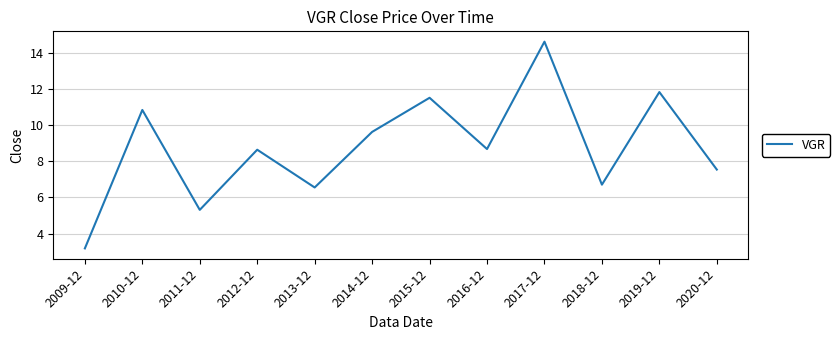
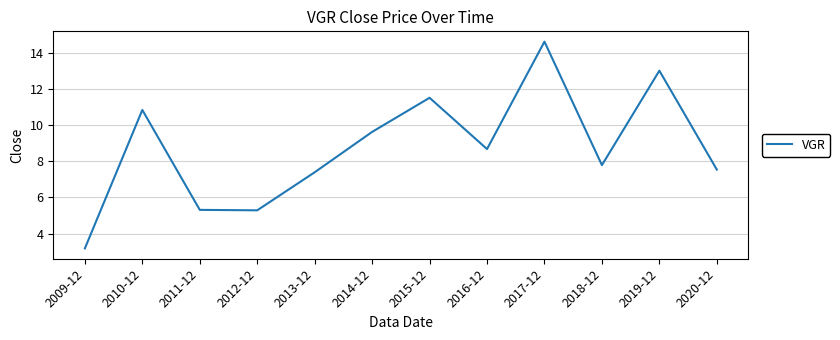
2012-12: 8.6 -> 5.3
2013-12: 6.6 -> 7.4
2018-12: 6.7 -> 7.8
2019-12: 11.8 -> 13.0
